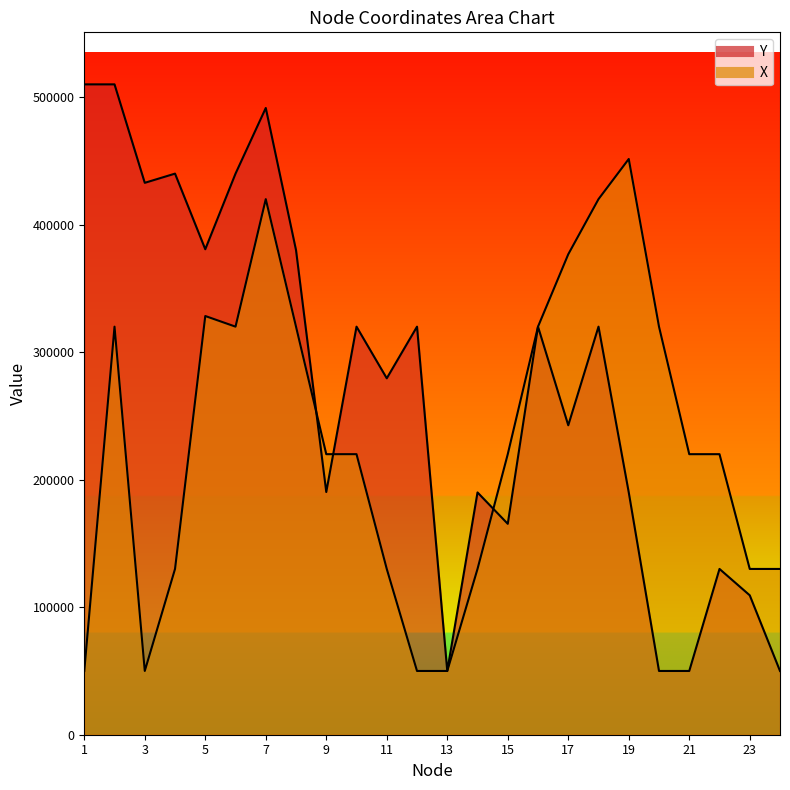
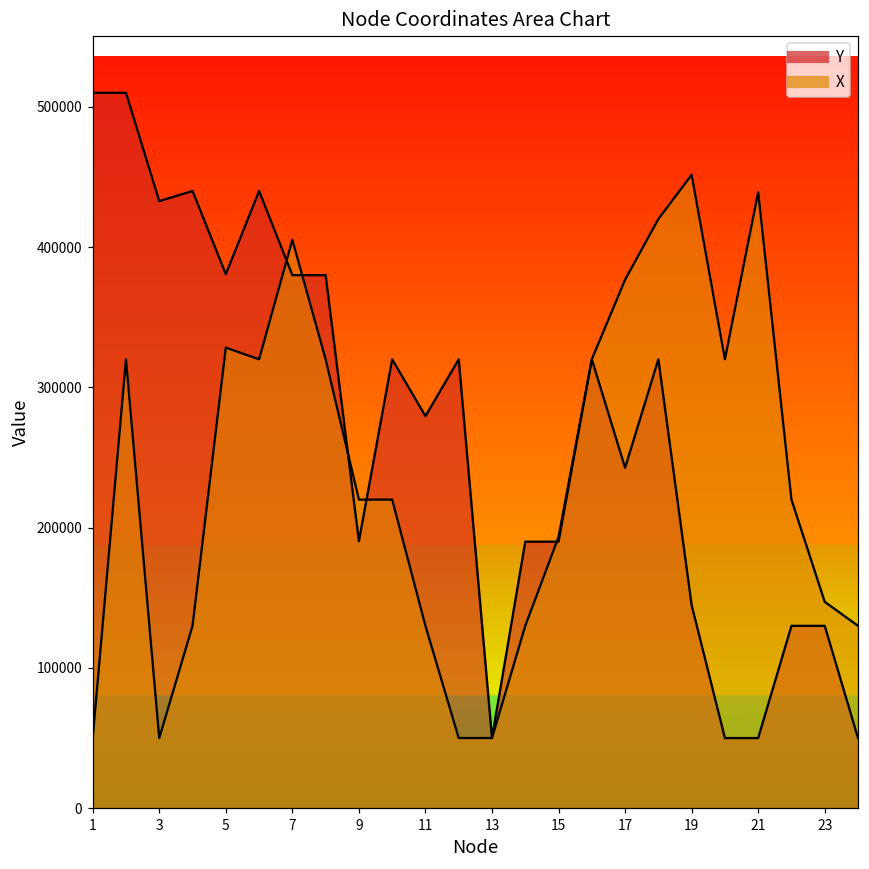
Y, 7: 491000 -> 380000
X, 7: 420000 -> 405000
Y, 15: 165000 -> 190000
X, 15: 220000 -> 193000
Y, 19: 190000 -> 145000
X, 21: 220000 -> 439000
Y, 23: 109000 -> 130000
X, 23: 130000 -> 147000
